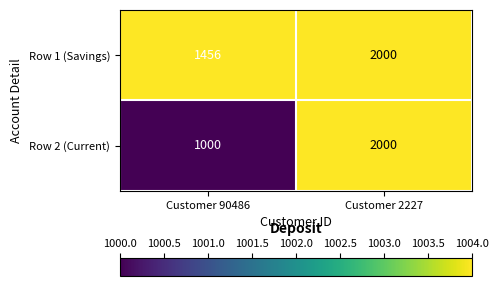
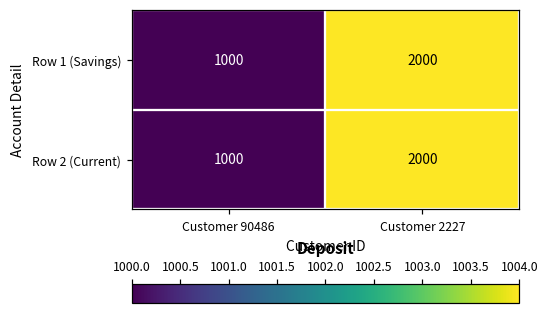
Row 1 (Savings), Customer 90486: 1456 -> 1000
